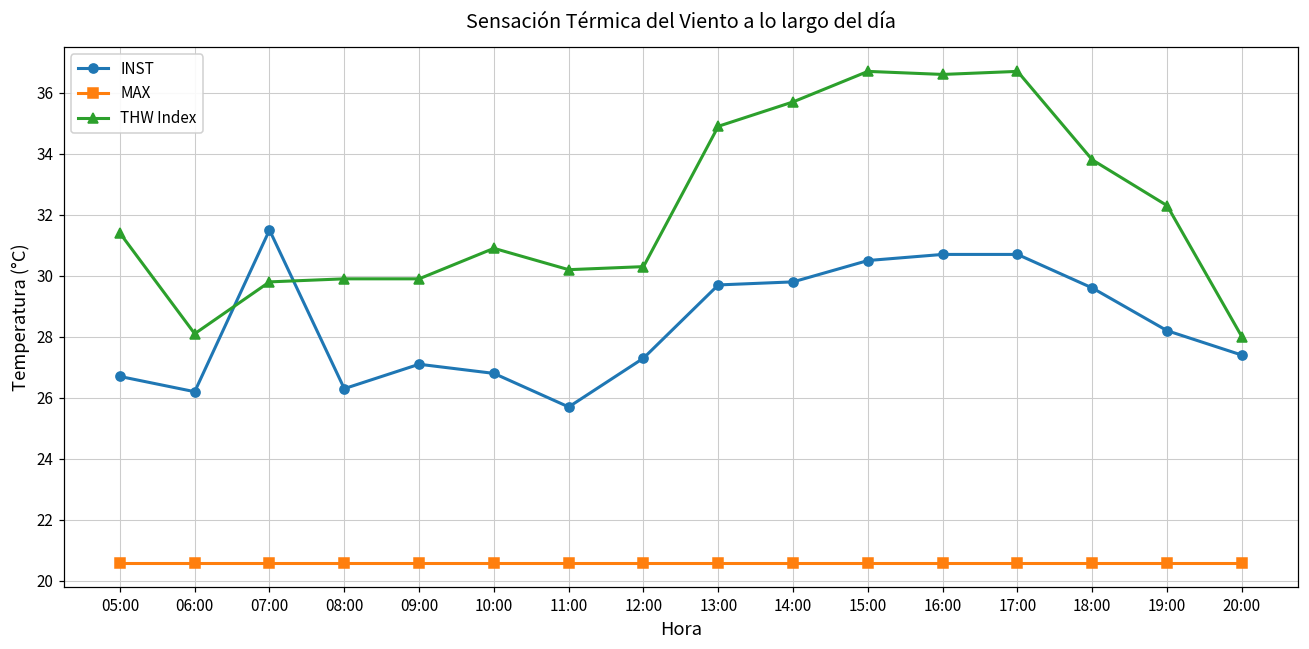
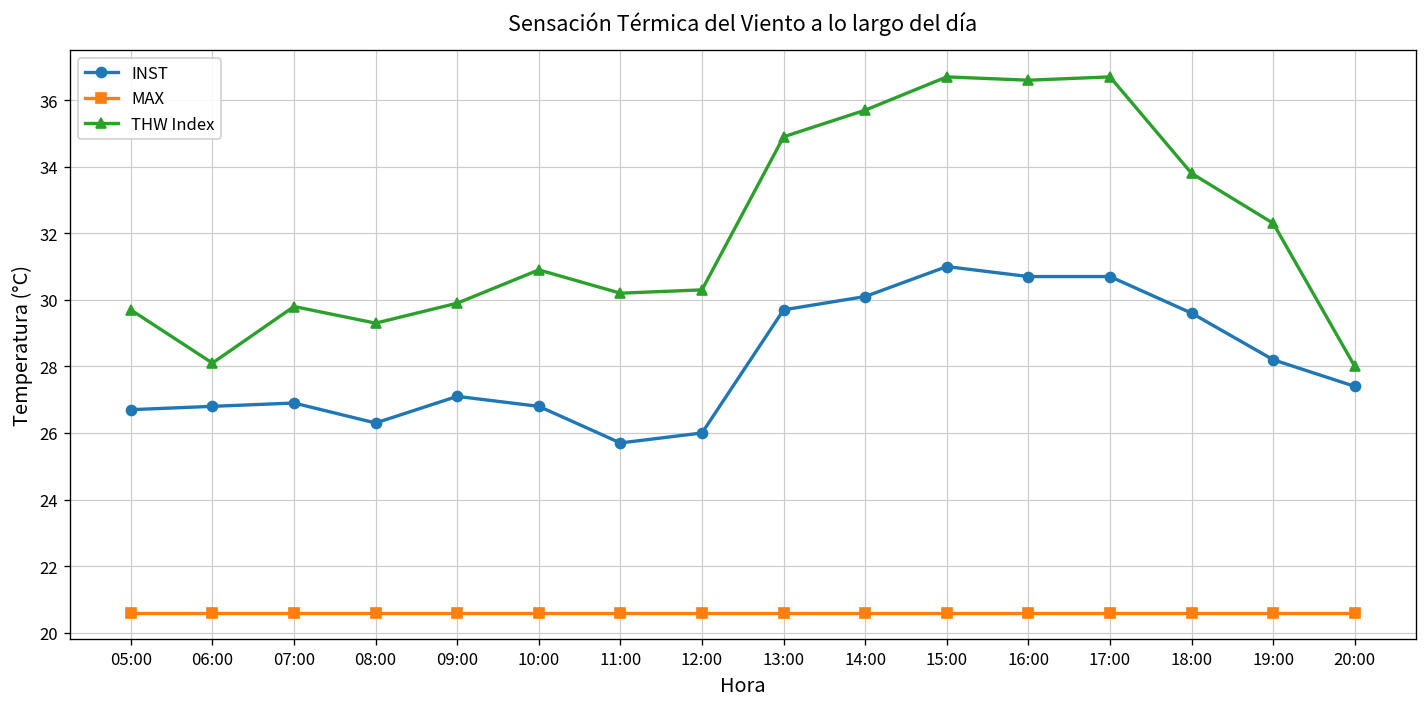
THW Index, 05:00: 31.4 -> 29.7
INST, 06:00: 26.2 -> 26.8
INST, 07:00: 31.5 -> 26.9
THW Index, 08:00: 29.9 -> 29.3
INST, 12:00: 27.3 -> 26.0
INST, 14:00: 29.8 -> 30.1
INST, 15:00: 30.5 -> 31.0
